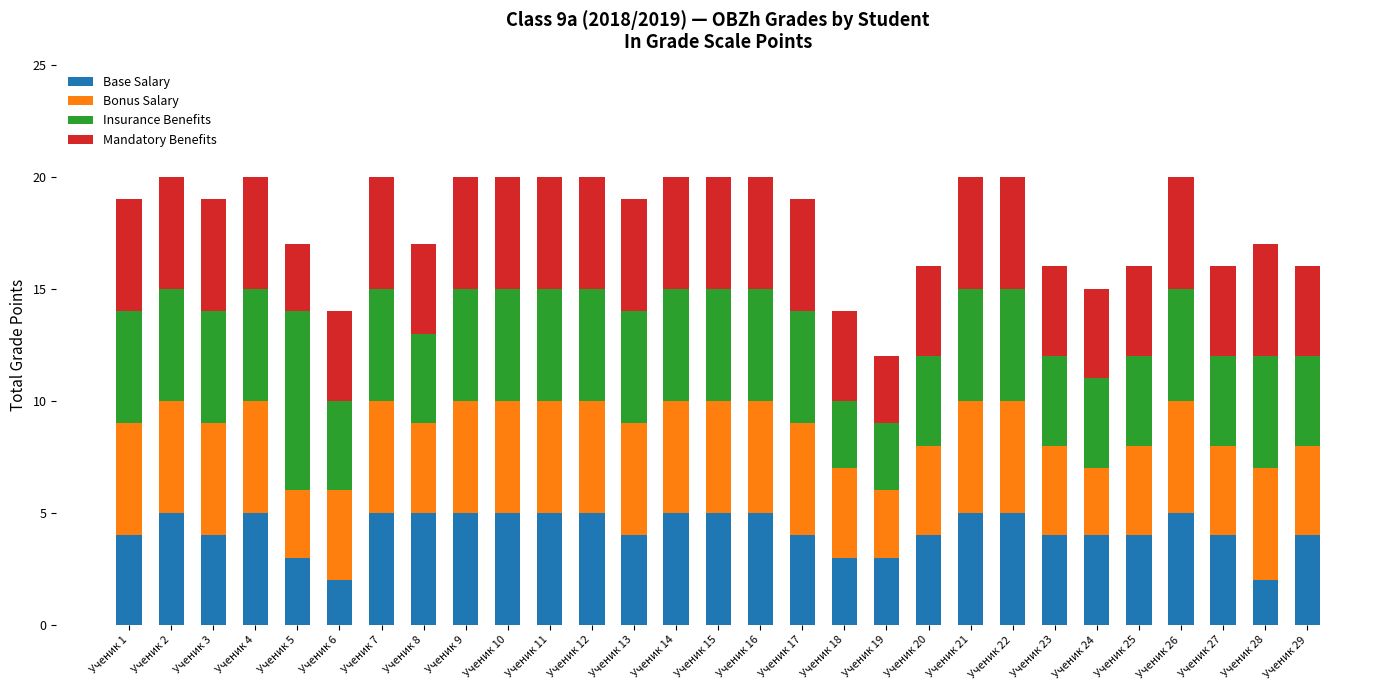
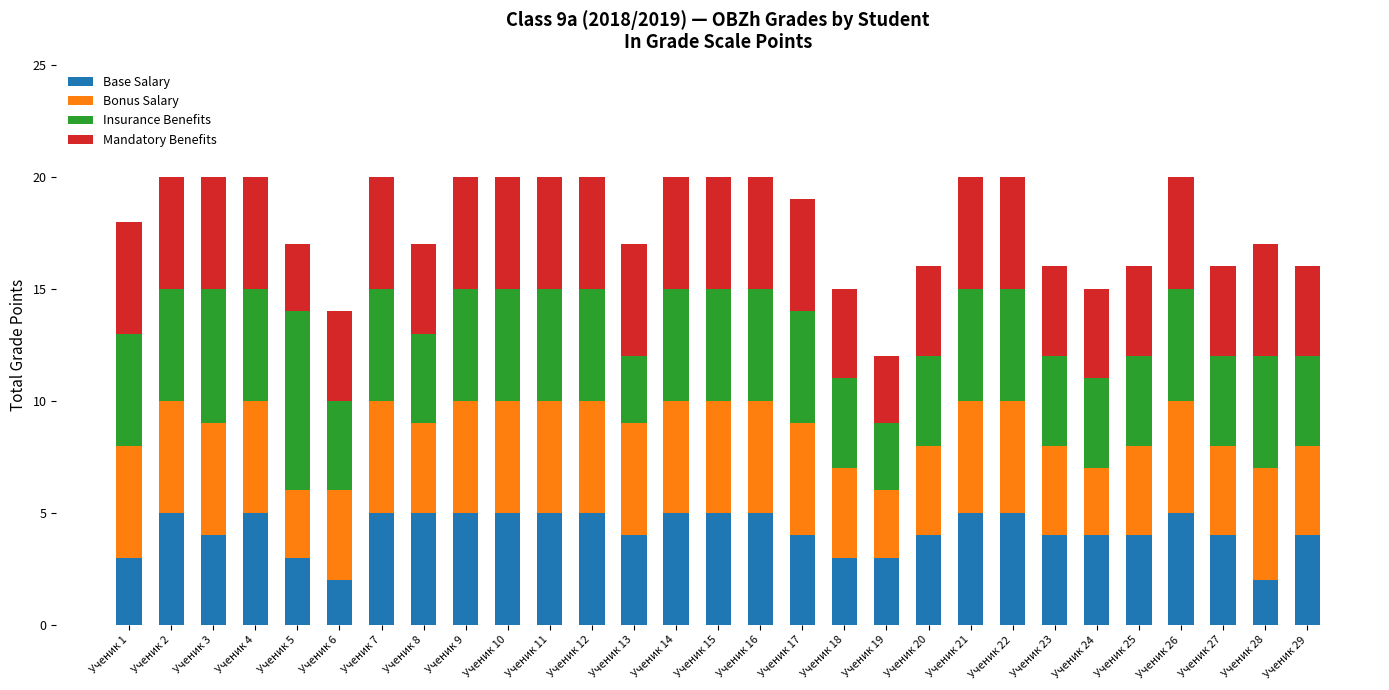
Base Salary, Ученик 1: 4 -> 3
Insurance Benefits, Ученик 3: 5 -> 6
Insurance Benefits, Ученик 13: 5 -> 3
Insurance Benefits, Ученик 18: 3 -> 4
